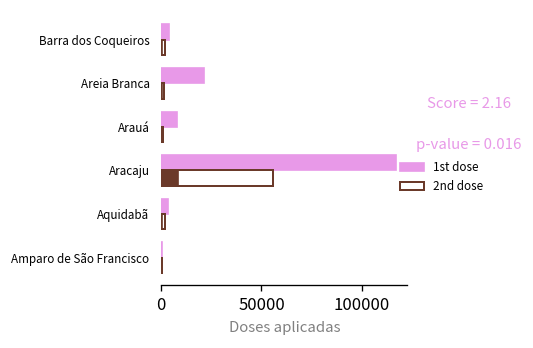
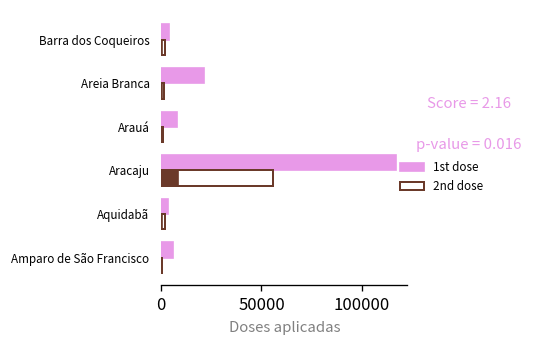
1st dose, Amparo de São Francisco: 0 -> 6000
